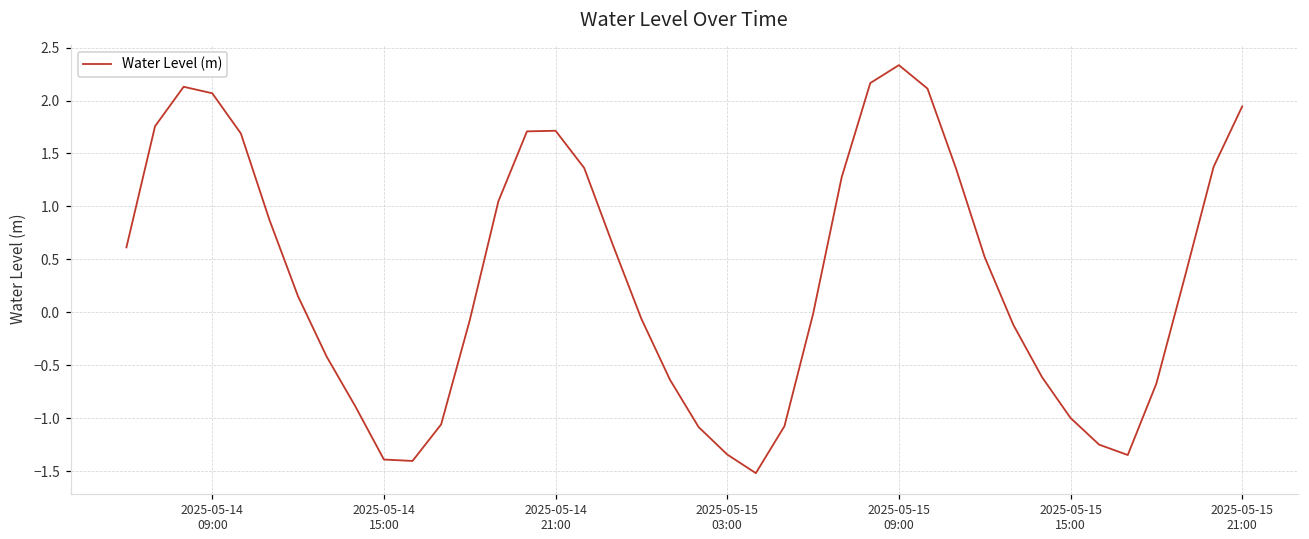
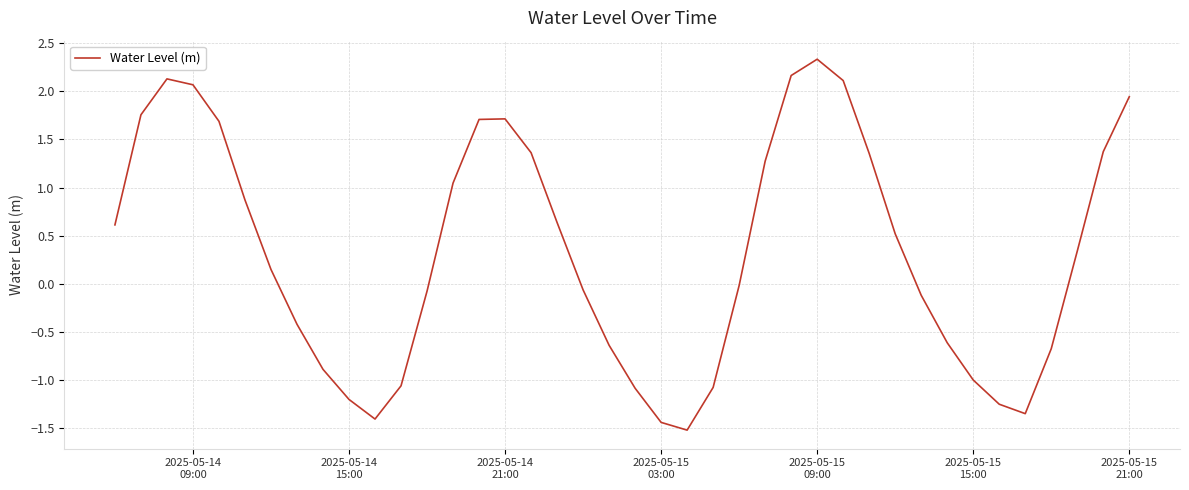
2025-05-14 15:00: -1.4 -> -1.2
2025-05-15 03:00: -1.3 -> -1.4
